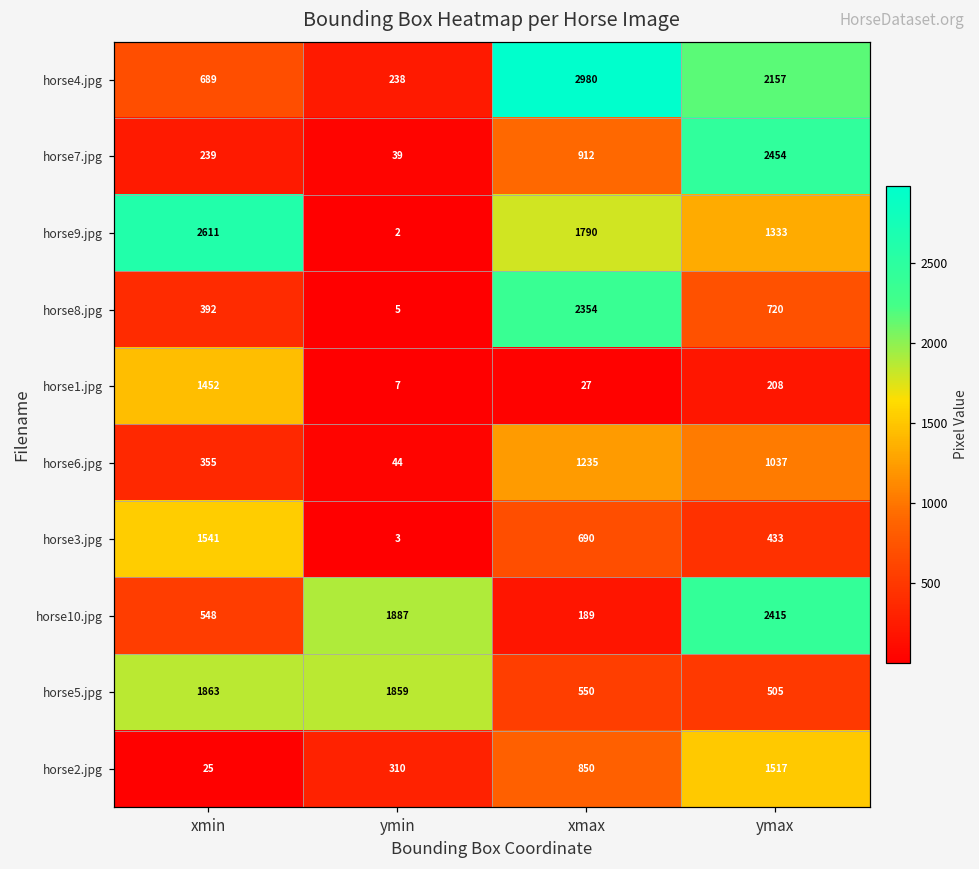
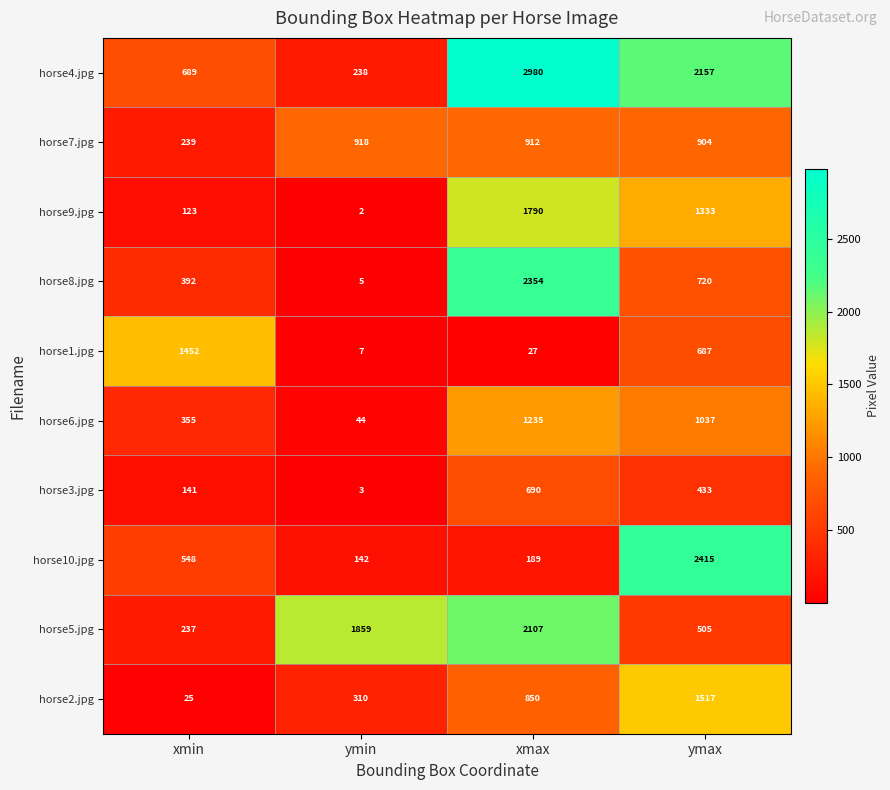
horse7.jpg, ymin: 39 -> 918
horse7.jpg, ymax: 2454 -> 904
horse9.jpg, xmin: 2611 -> 123
horse1.jpg, ymax: 208 -> 687
horse3.jpg, xmin: 1541 -> 141
horse10.jpg, ymin: 1887 -> 142
horse5.jpg, xmin: 1863 -> 237
horse5.jpg, xmax: 550 -> 2107
